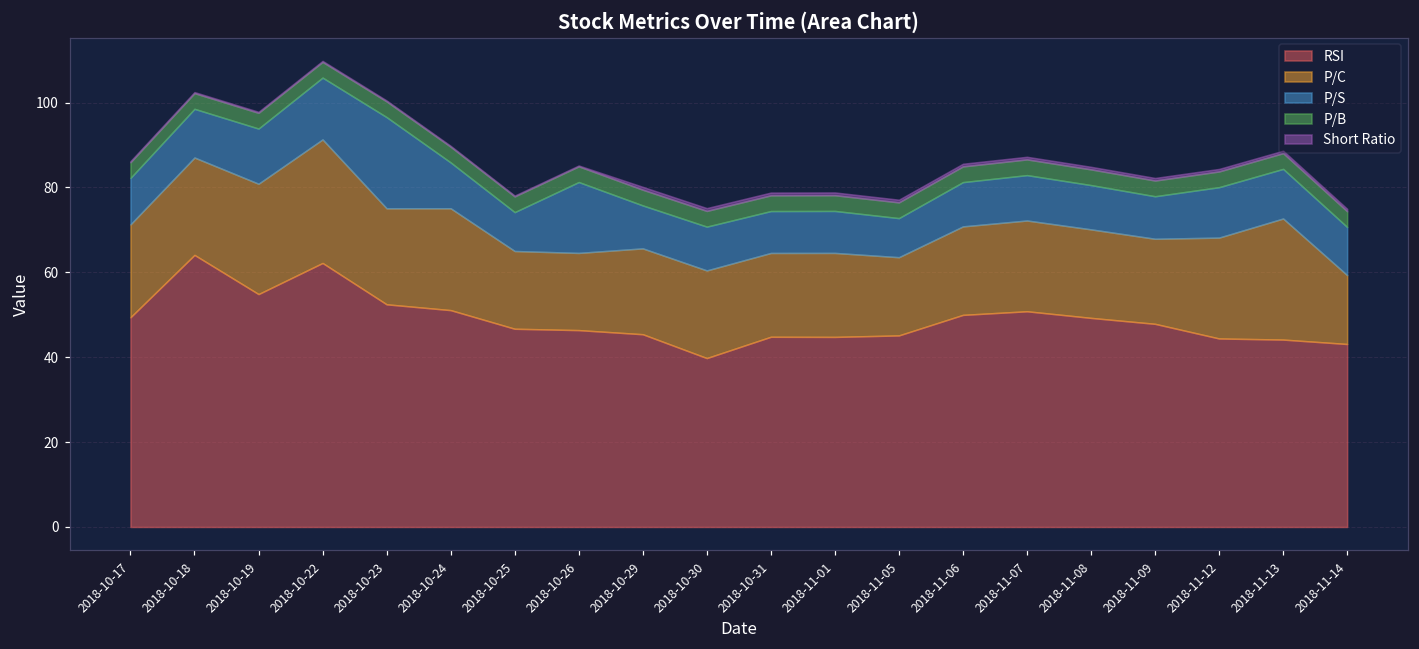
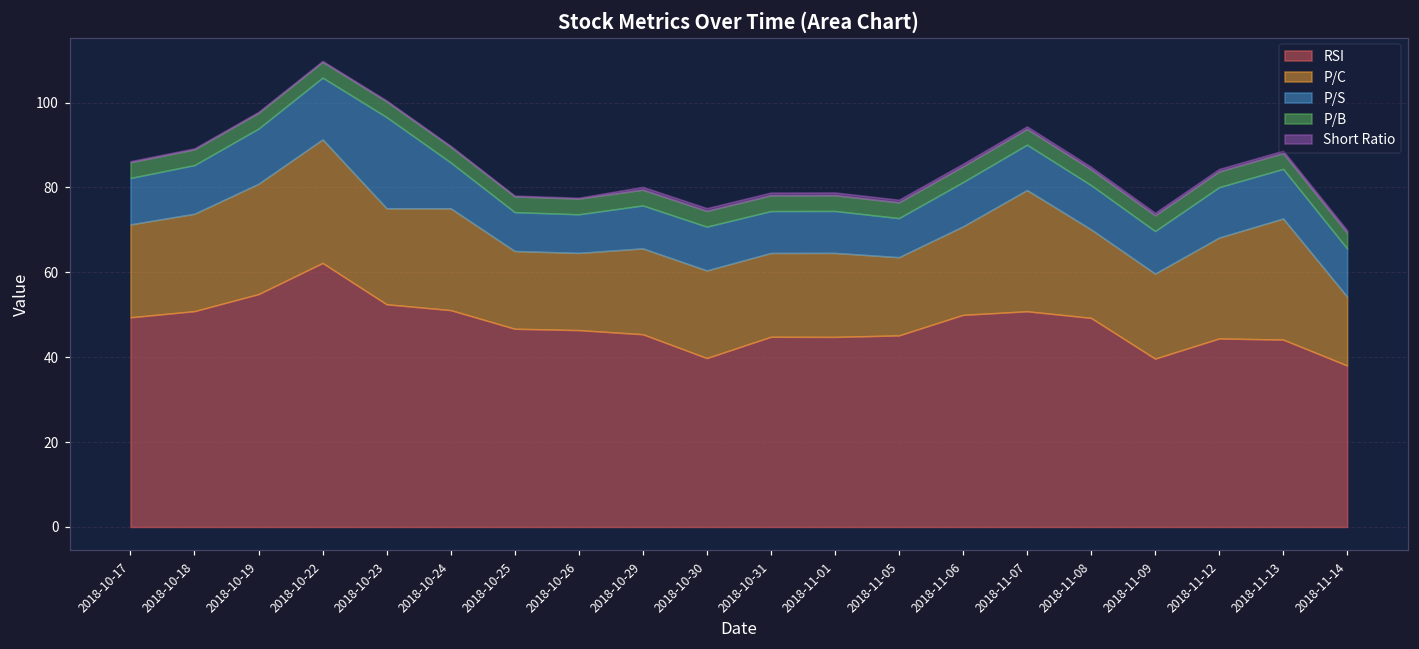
RSI, 2018-10-18: 64 -> 51
P/S, 2018-10-26: 17 -> 9
P/C, 2018-11-07: 21 -> 29
RSI, 2018-11-09: 48 -> 40
RSI, 2018-11-14: 43 -> 38
